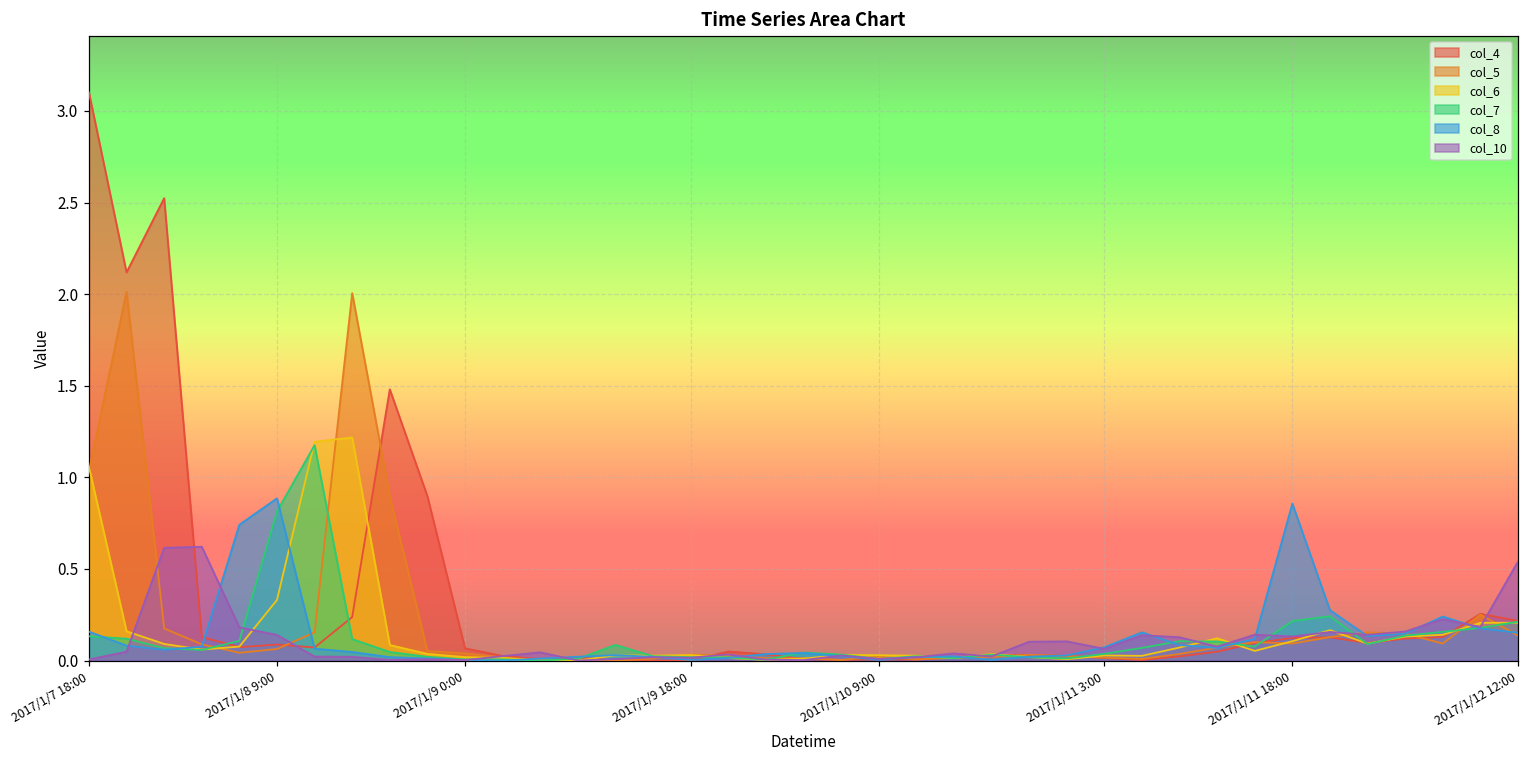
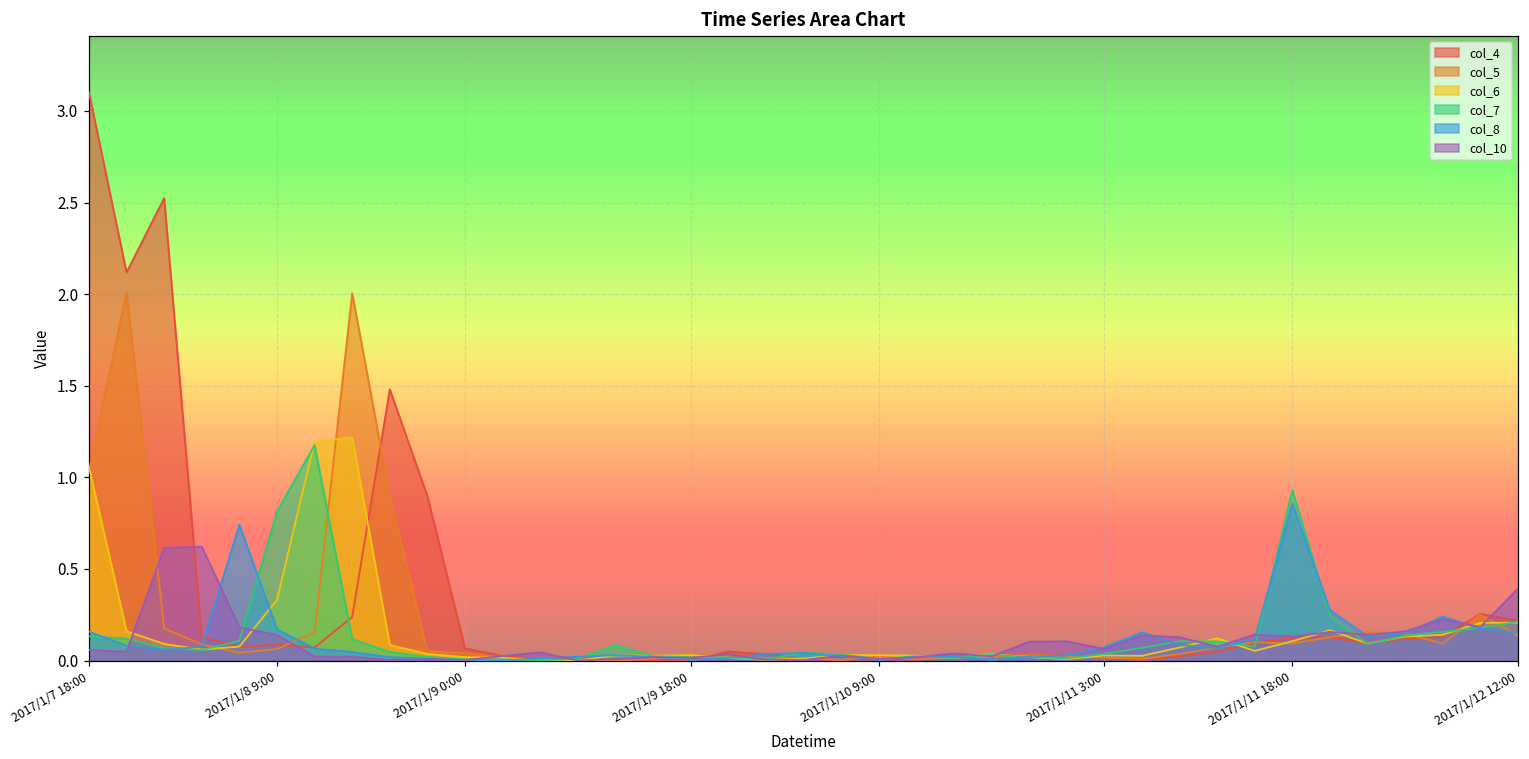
col_10, 2017/1/7 18:00: 0.01 -> 0.06
col_8, 2017/1/8 9:00: 0.89 -> 0.17
col_7, 2017/1/11 18:00: 0.22 -> 0.93
col_10, 2017/1/12 12:00: 0.54 -> 0.39
